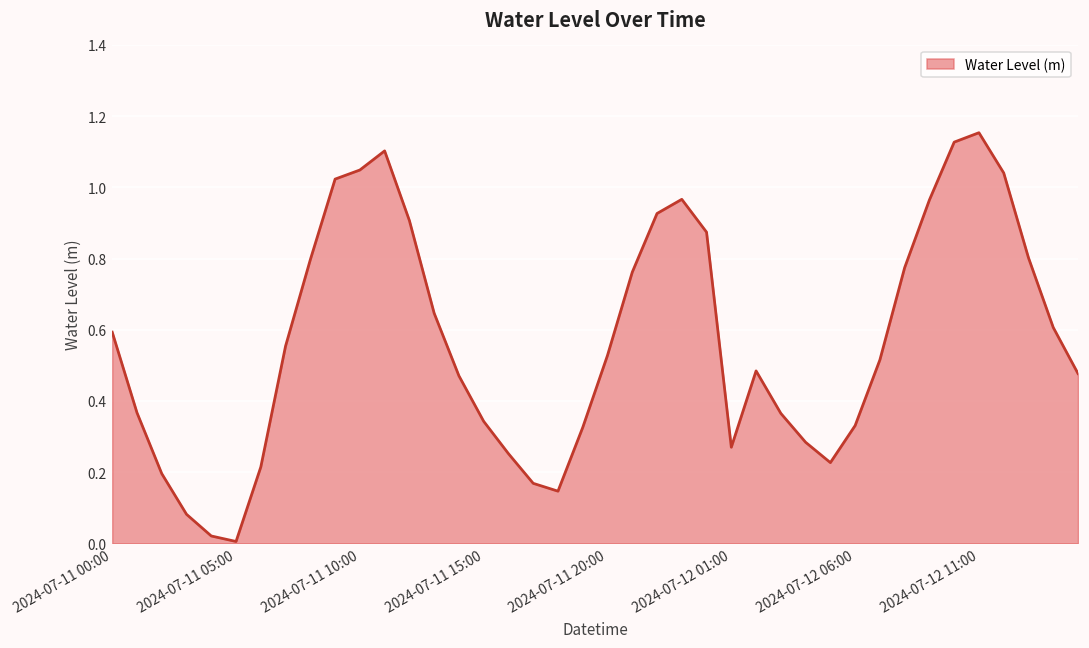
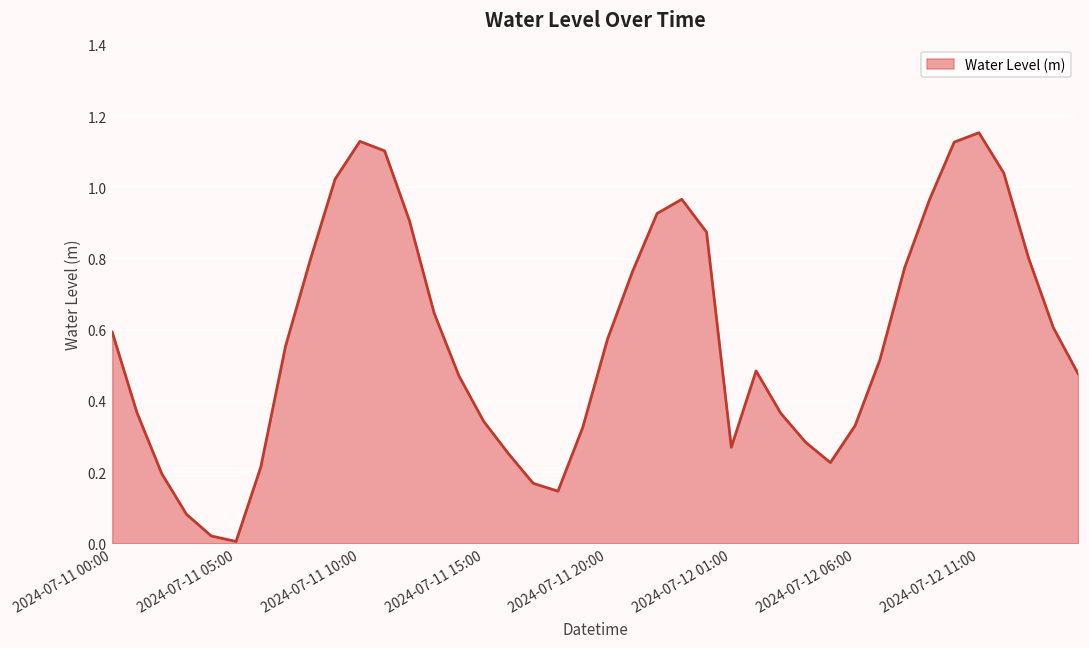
2024-07-11 10:00: 1.05 -> 1.13
2024-07-11 20:00: 0.53 -> 0.57
